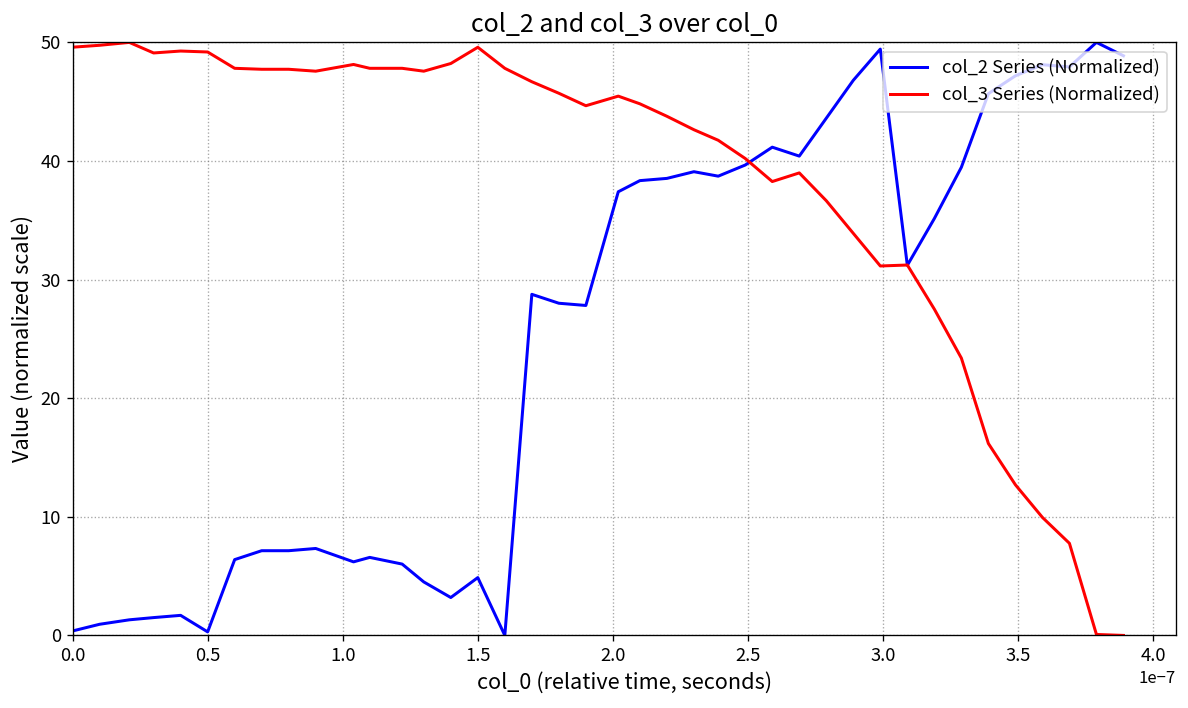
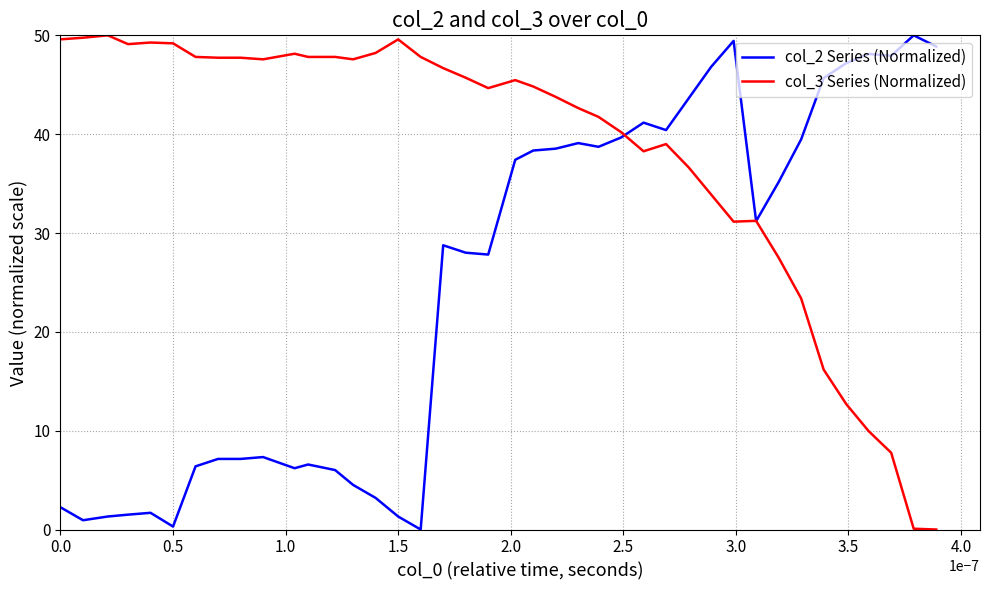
col_2 Series (Normalized), 0.0: 0 -> 2
col_2 Series (Normalized), 1.5: 5 -> 1
